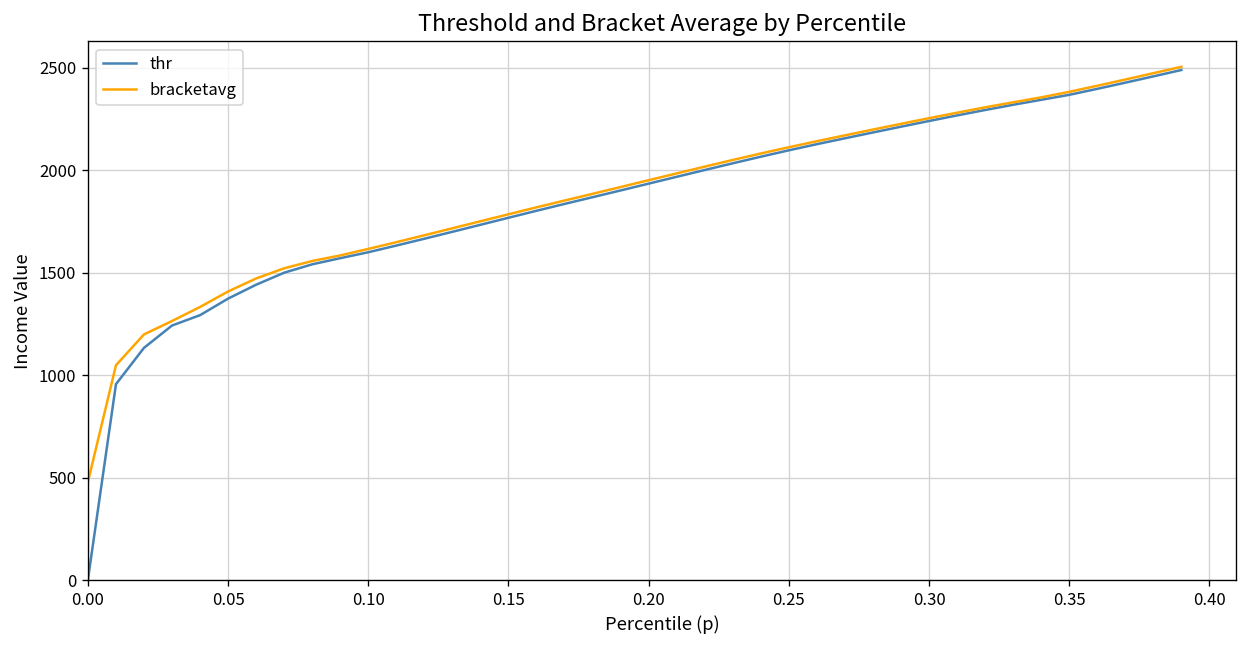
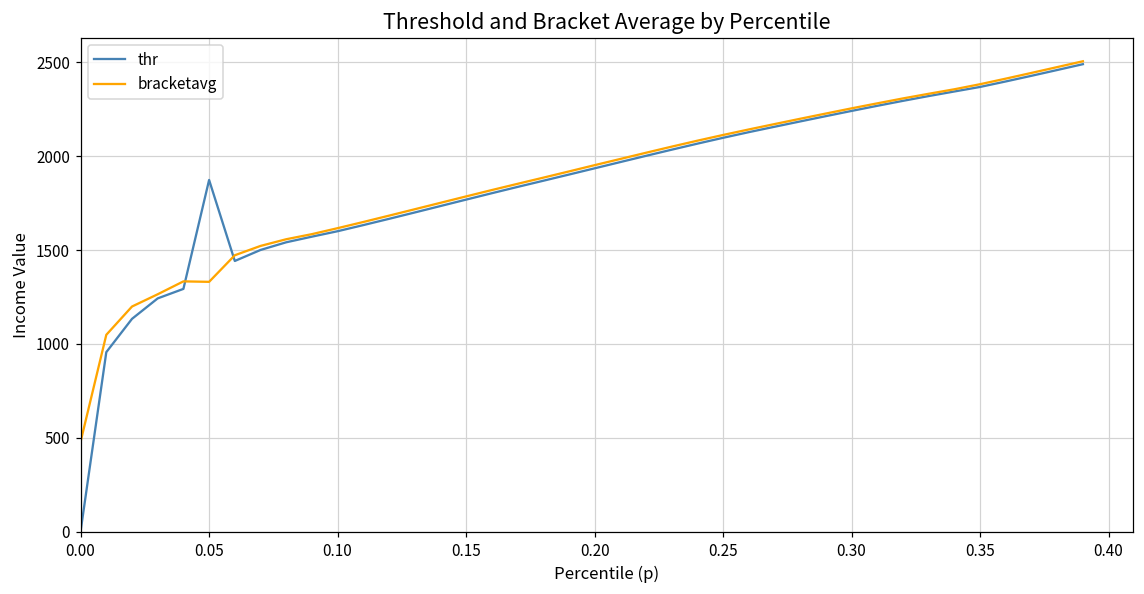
thr, 0.05: 1370 -> 1870
bracketavg, 0.05: 1410 -> 1330
